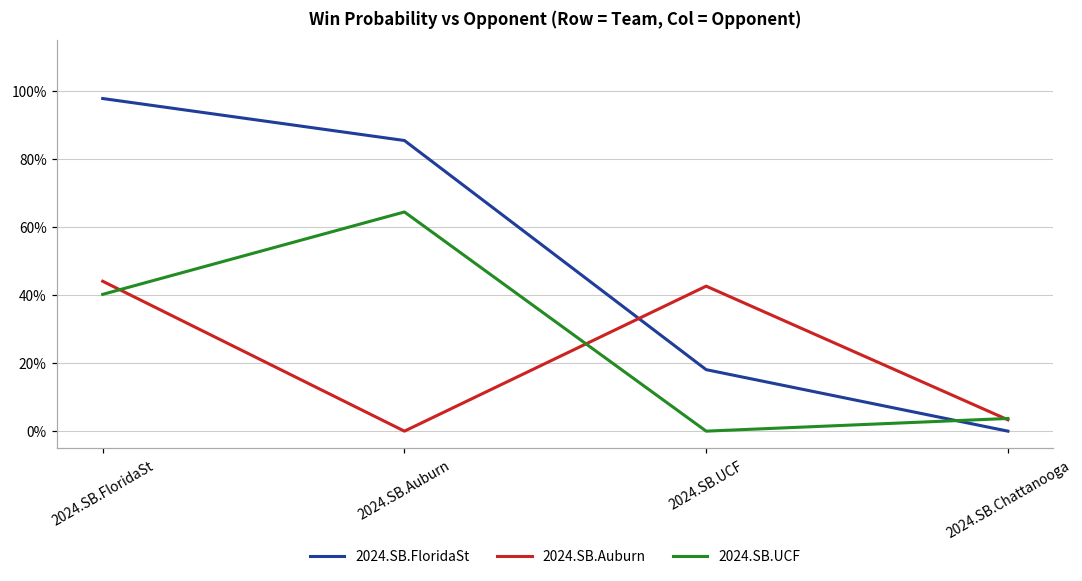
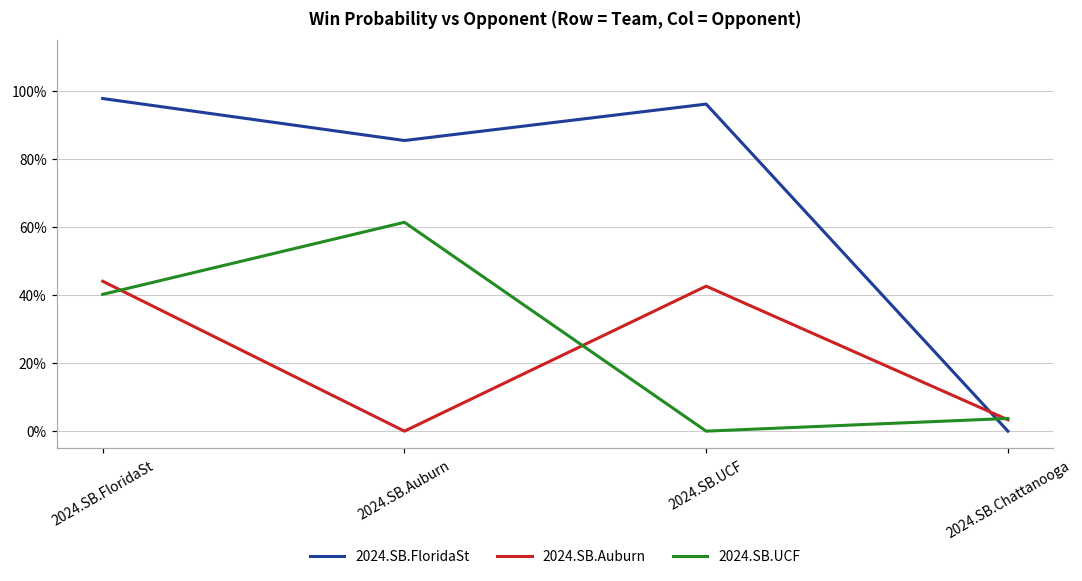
2024.SB.UCF, 2024.SB.Auburn: 65% -> 61%
2024.SB.FloridaSt, 2024.SB.UCF: 18% -> 96%
